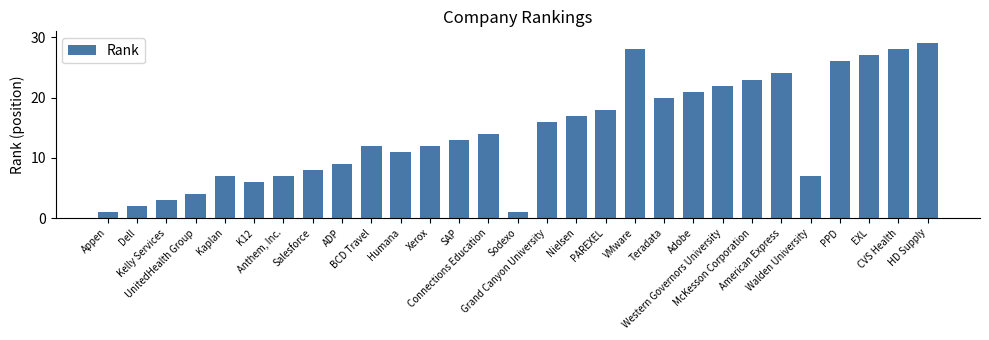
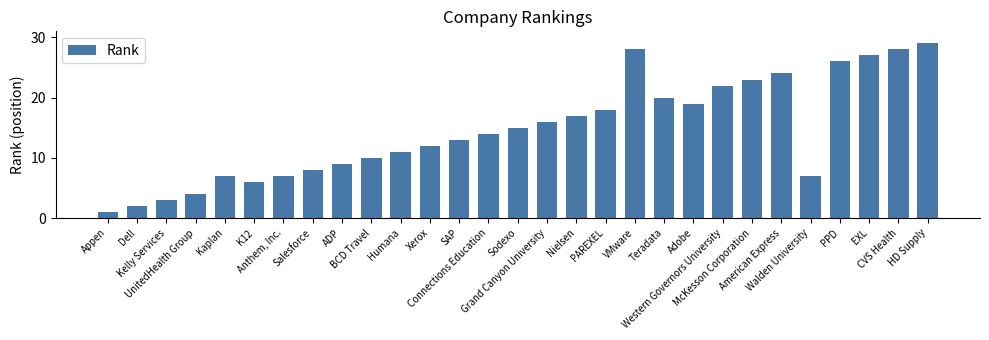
BCD Travel: 12 -> 10
Sodexo: 1 -> 15
Adobe: 21 -> 19
